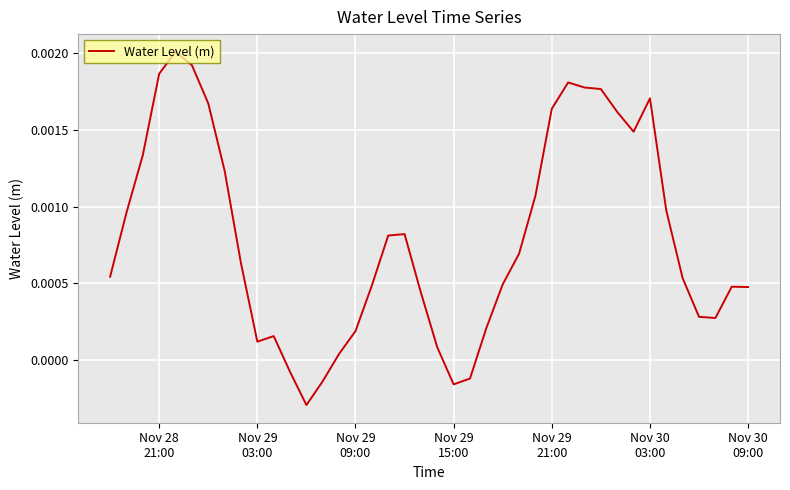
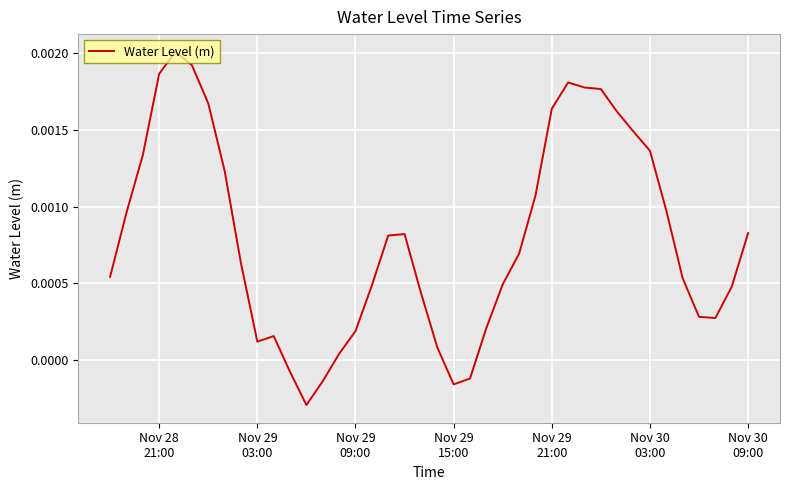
Nov 30 03:00: 0.00171 -> 0.00136
Nov 30 09:00: 0.00048 -> 0.00083
